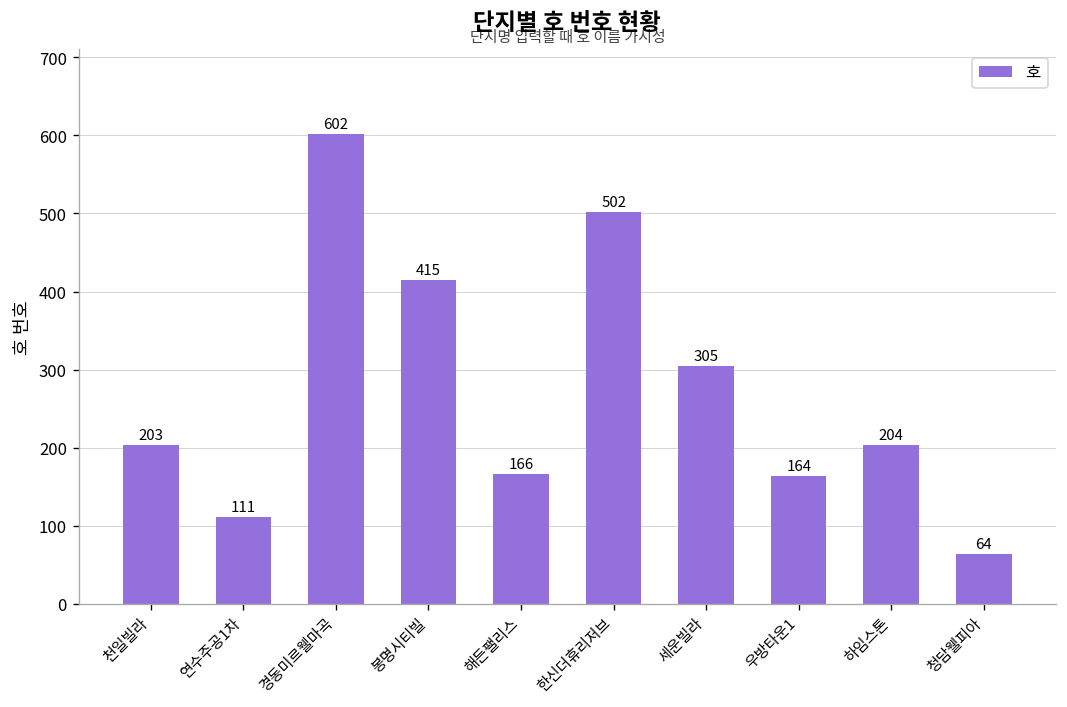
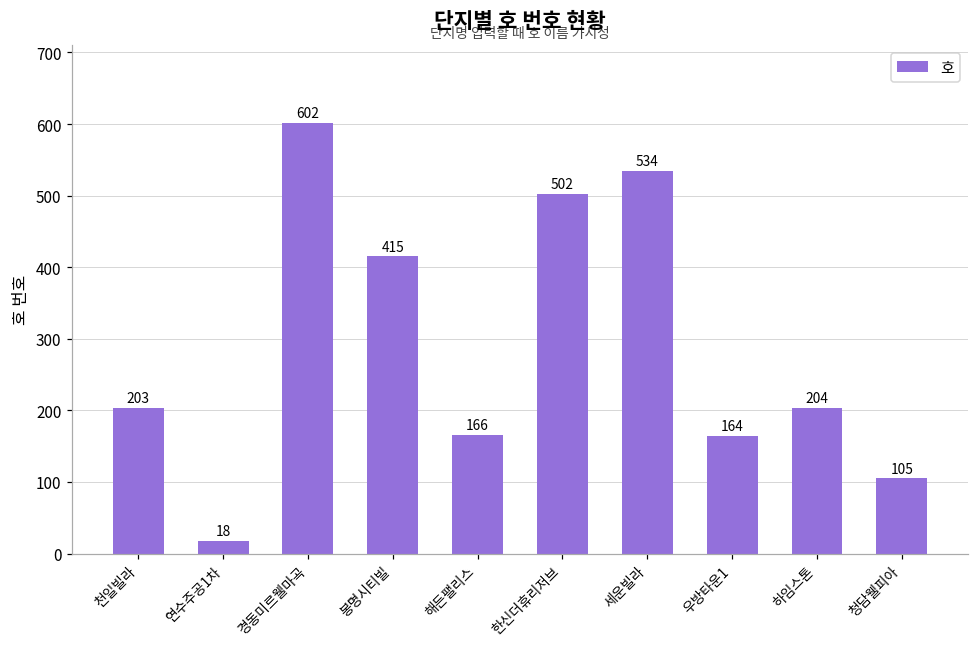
연수주공1차: 111 -> 18
세운빌라: 305 -> 534
청담웰피아: 64 -> 105
